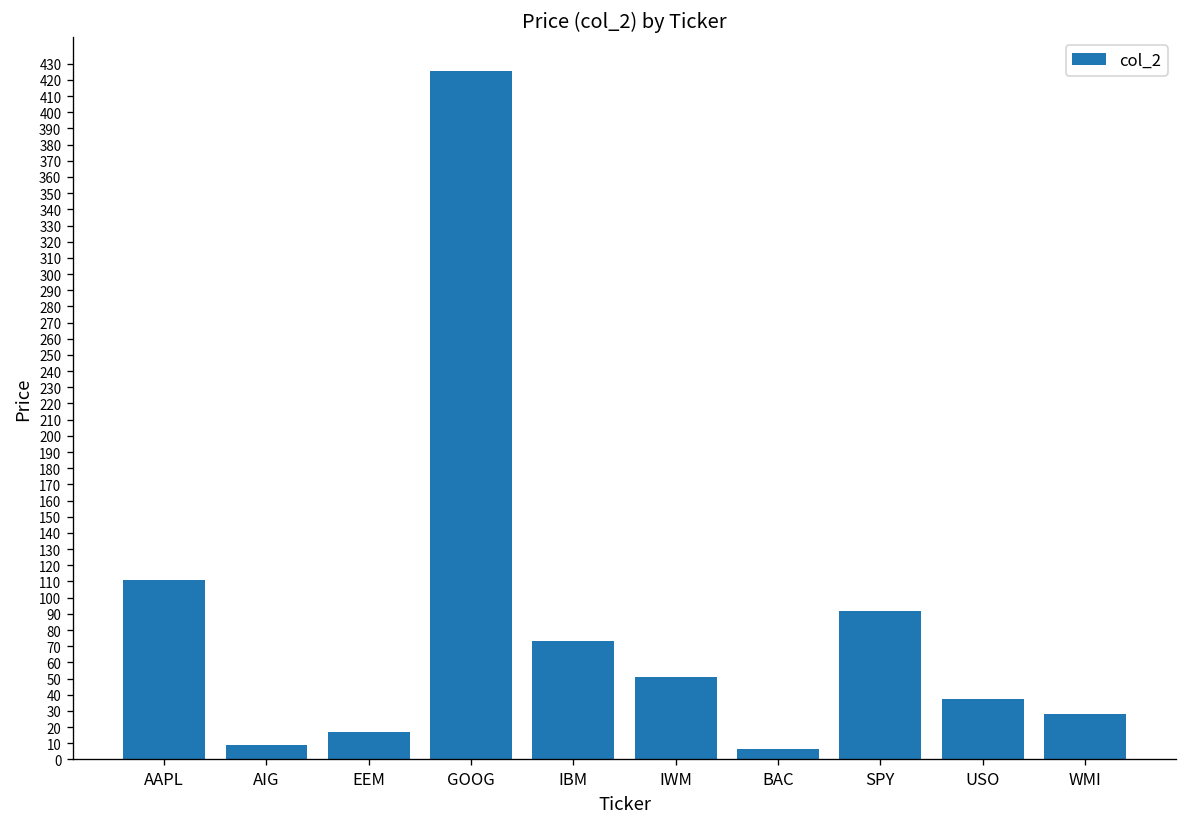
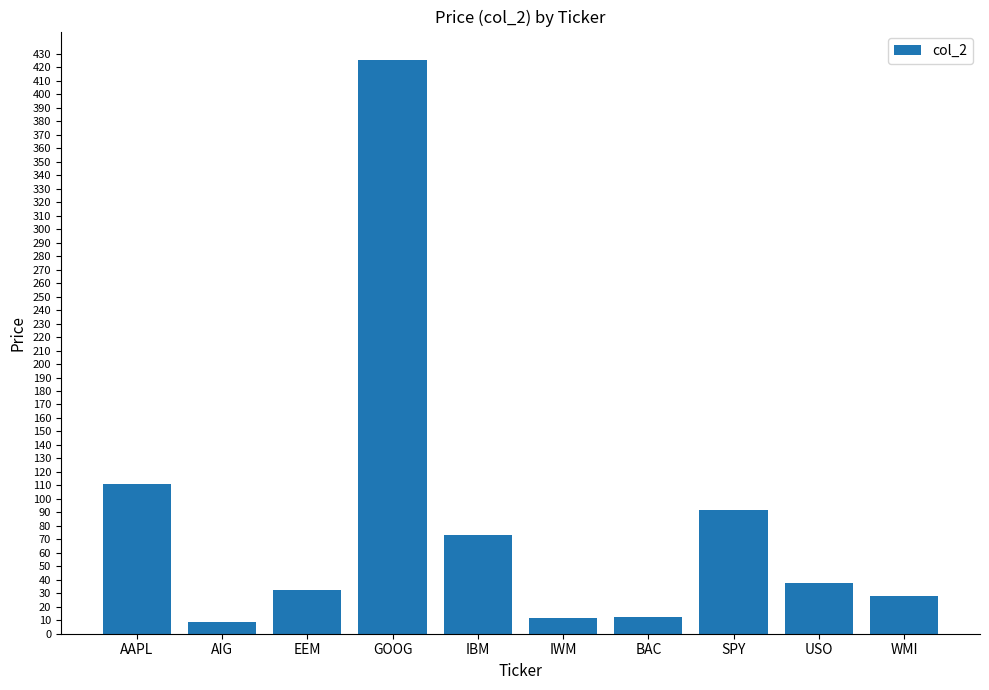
EEM: 17 -> 32
IWM: 51 -> 12
BAC: 6 -> 13
